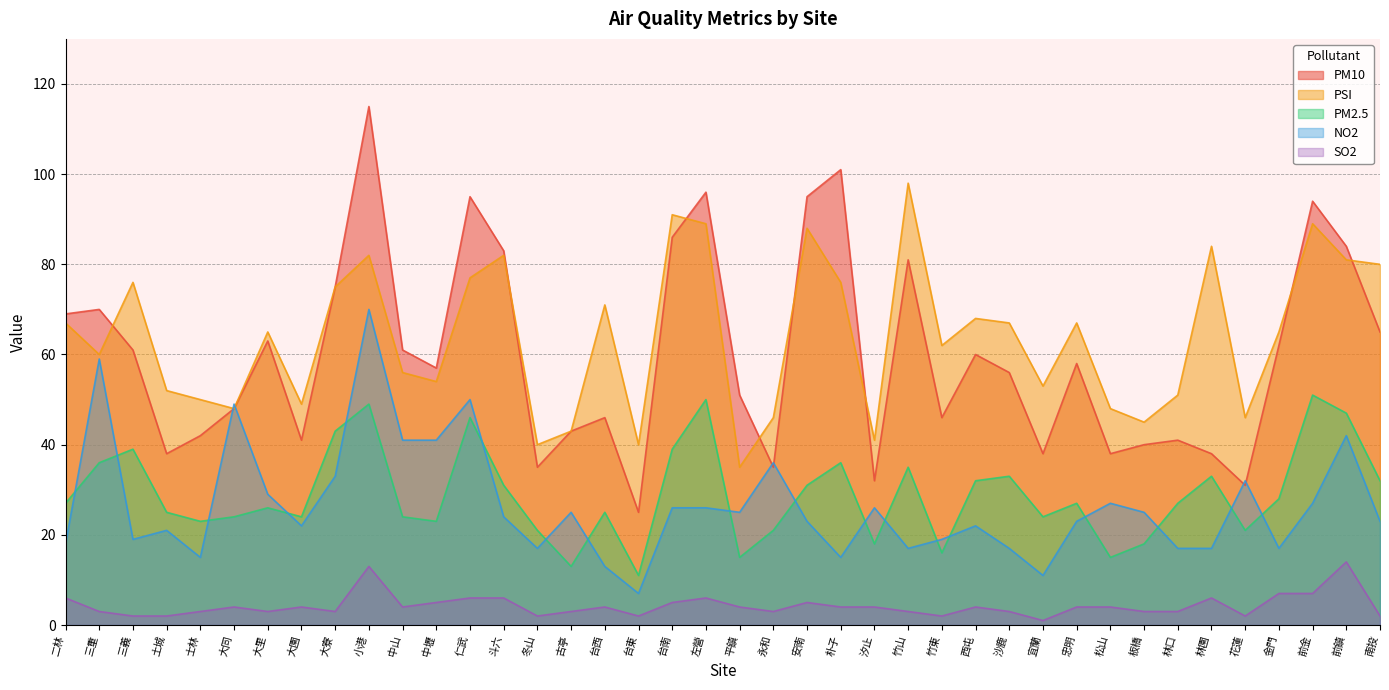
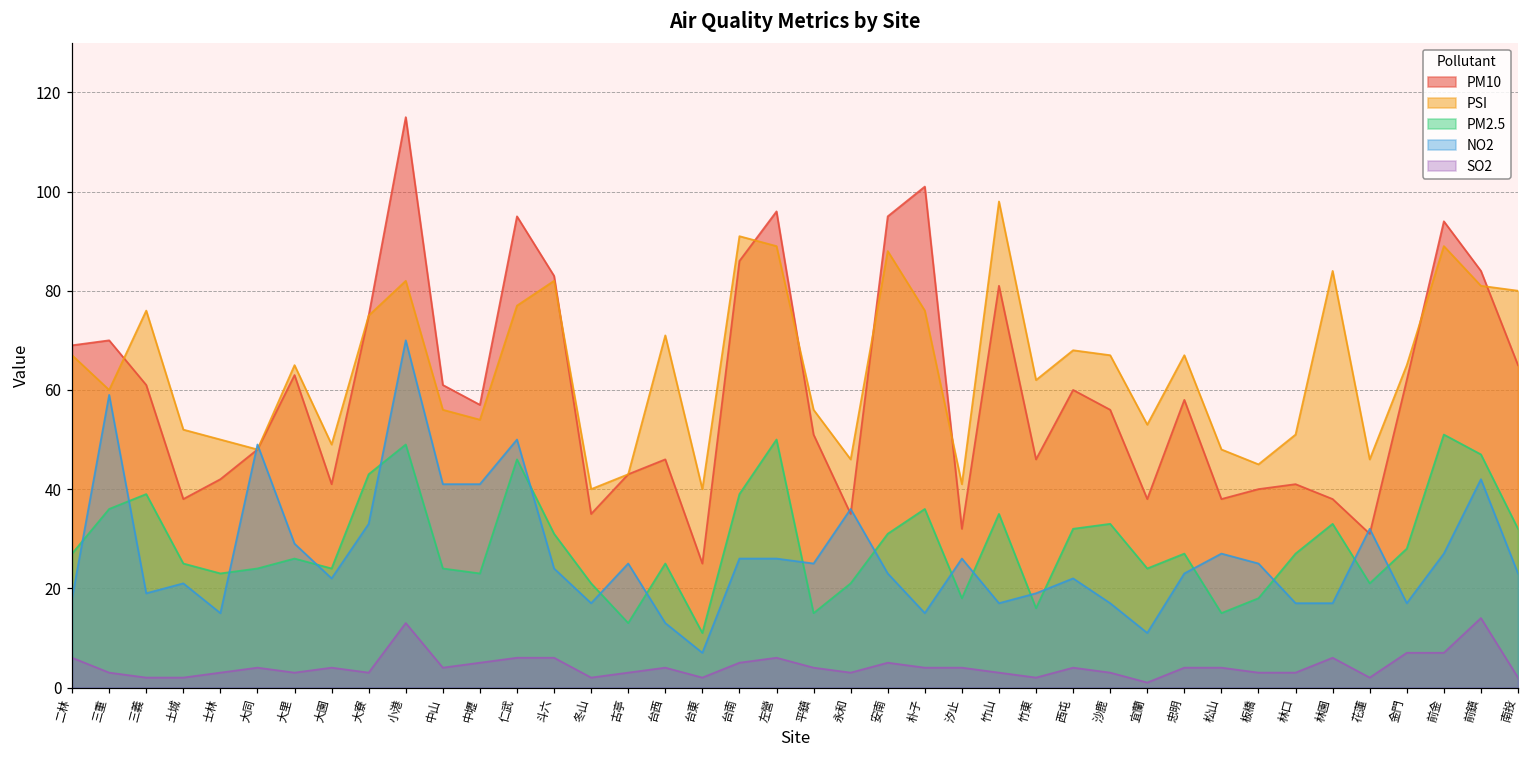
PSI, 平鎮: 35 -> 56
